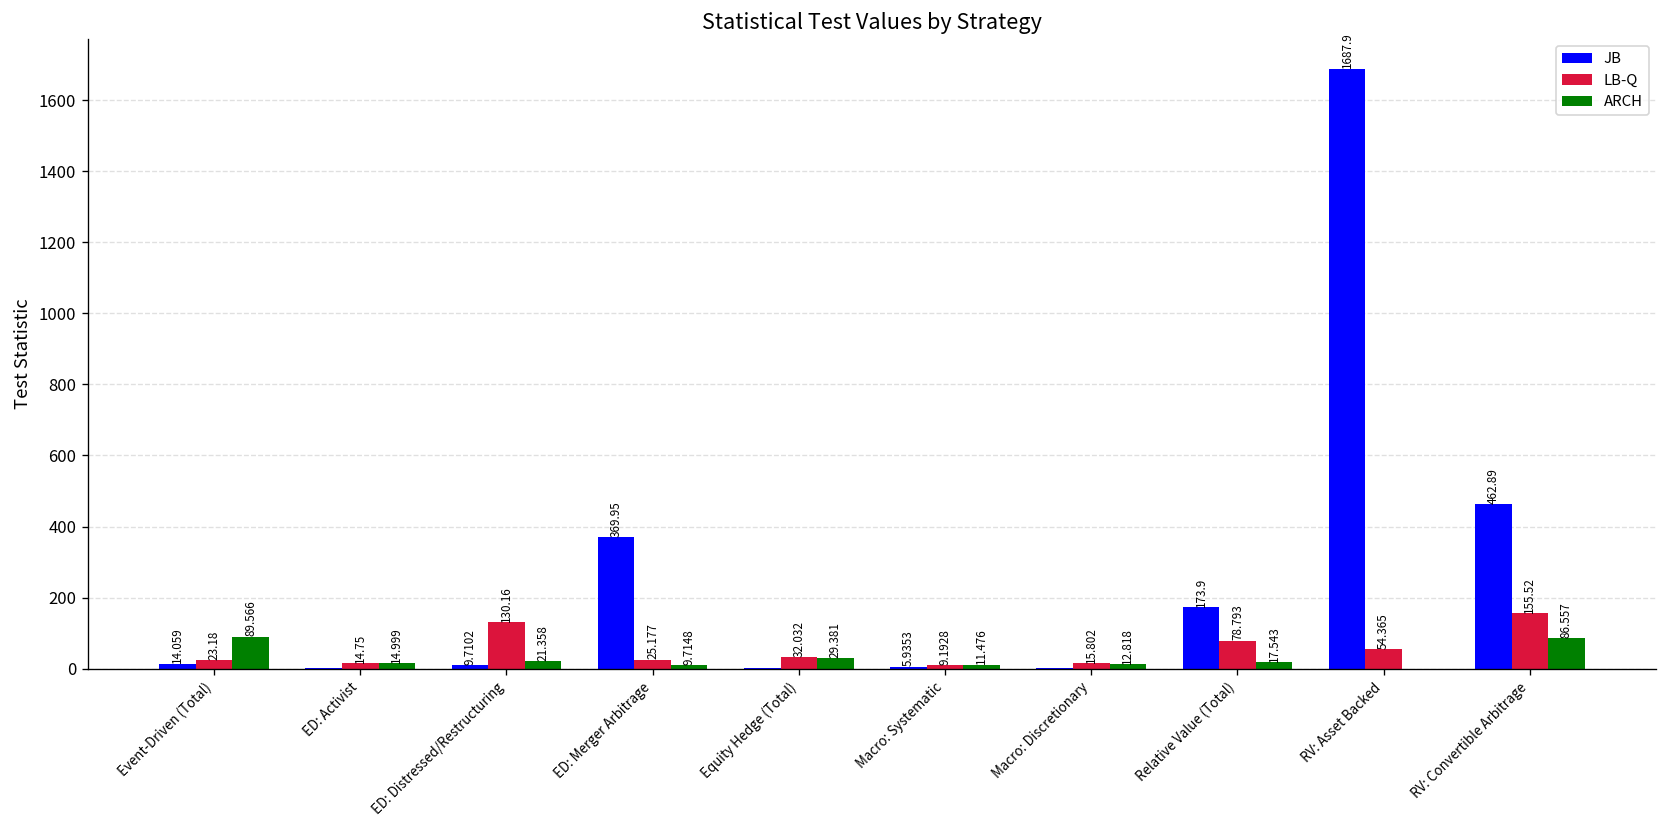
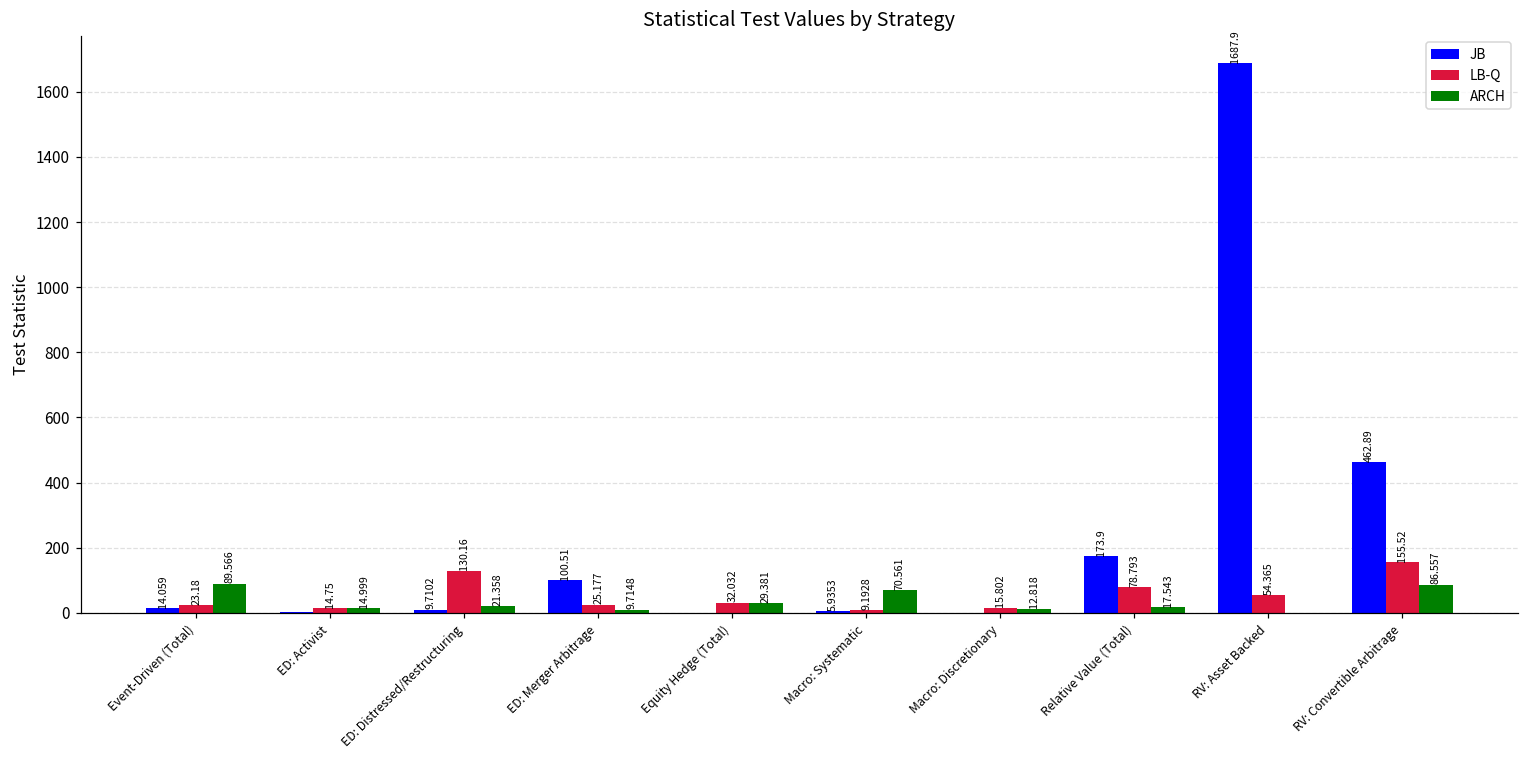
JB, ED: Merger Arbitrage: 369.95 -> 100.51
ARCH, Macro: Systematic: 11.476 -> 70.561
